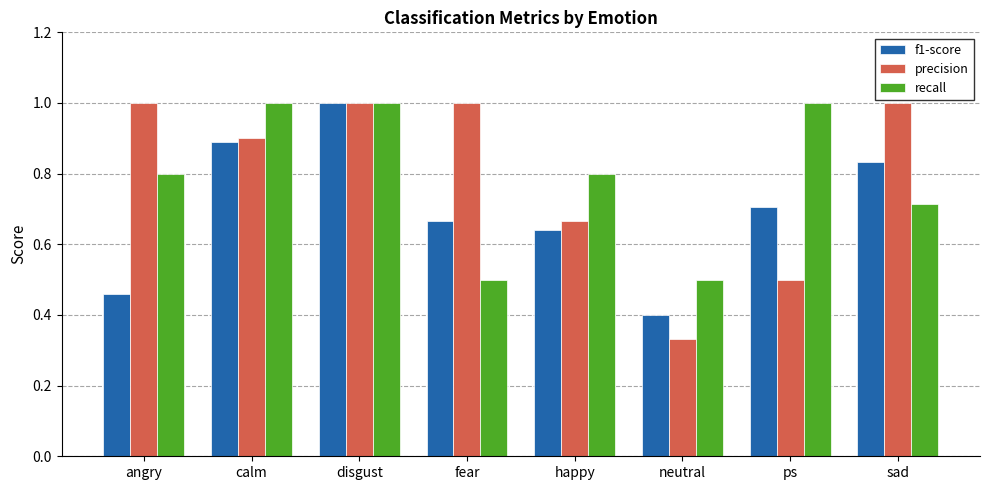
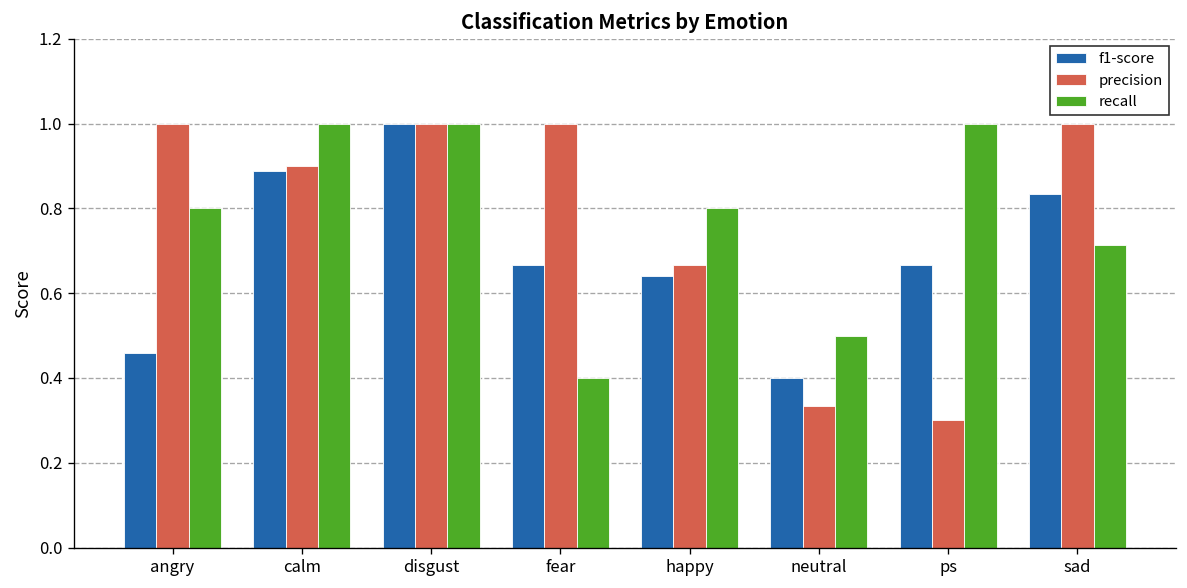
recall, fear: 0.5 -> 0.4
f1-score, ps: 0.70 -> 0.67
precision, ps: 0.5 -> 0.3
